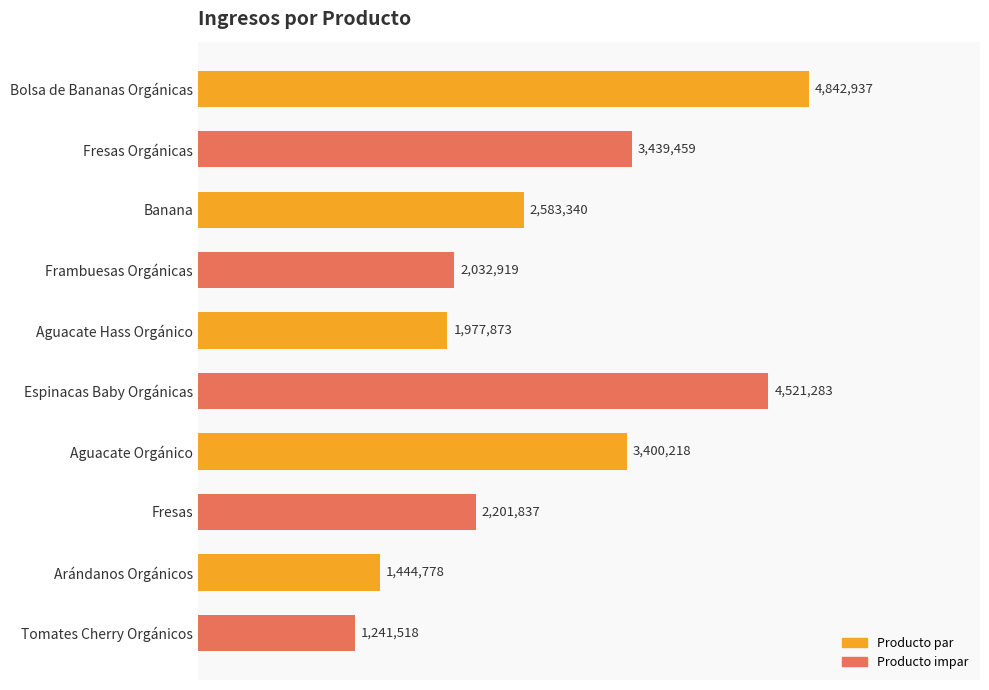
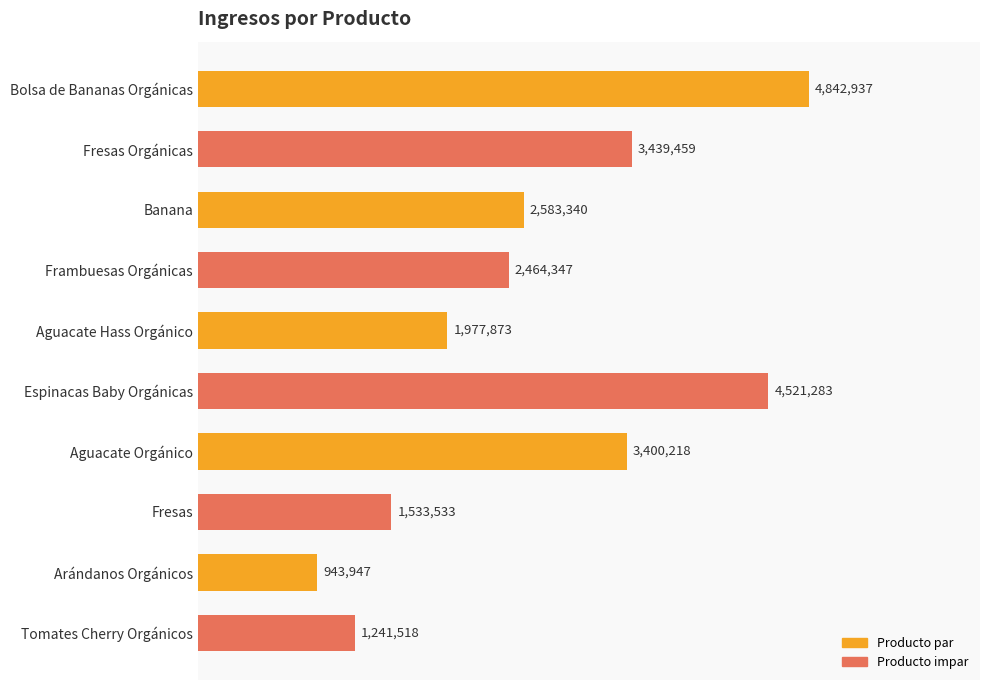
Frambuesas Orgánicas: 2,032,919 -> 2,464,347
Fresas: 2,201,837 -> 1,533,533
Arándanos Orgánicos: 1,444,778 -> 943,947
